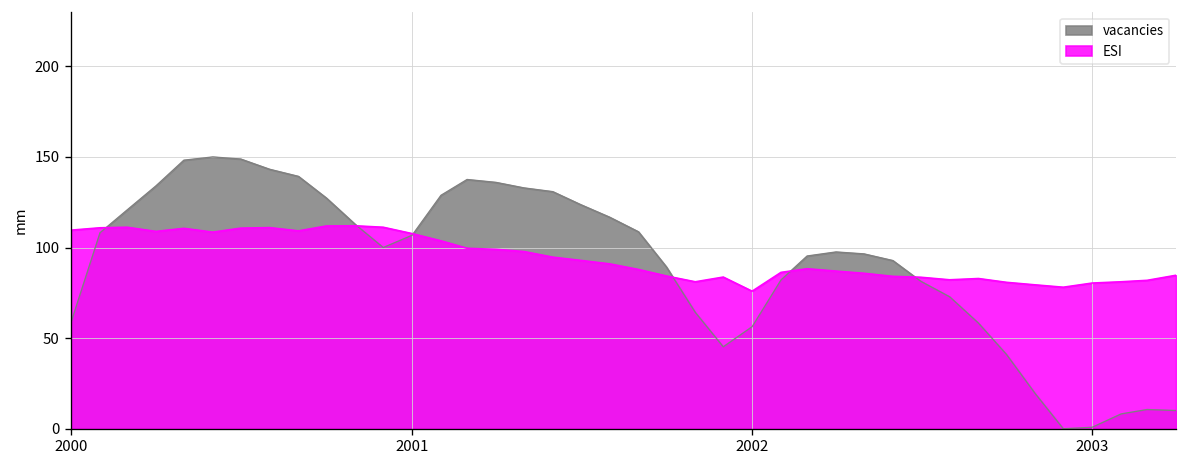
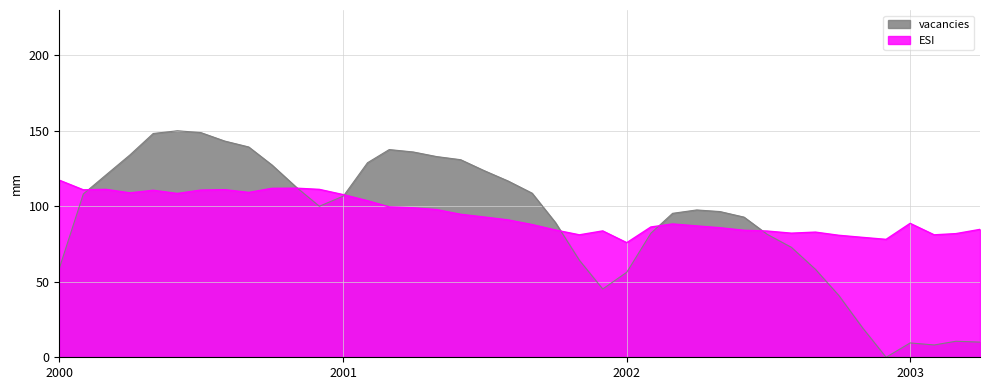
ESI, 2000: 110 -> 117
vacancies, 2003: 1 -> 10
ESI, 2003: 80 -> 89
